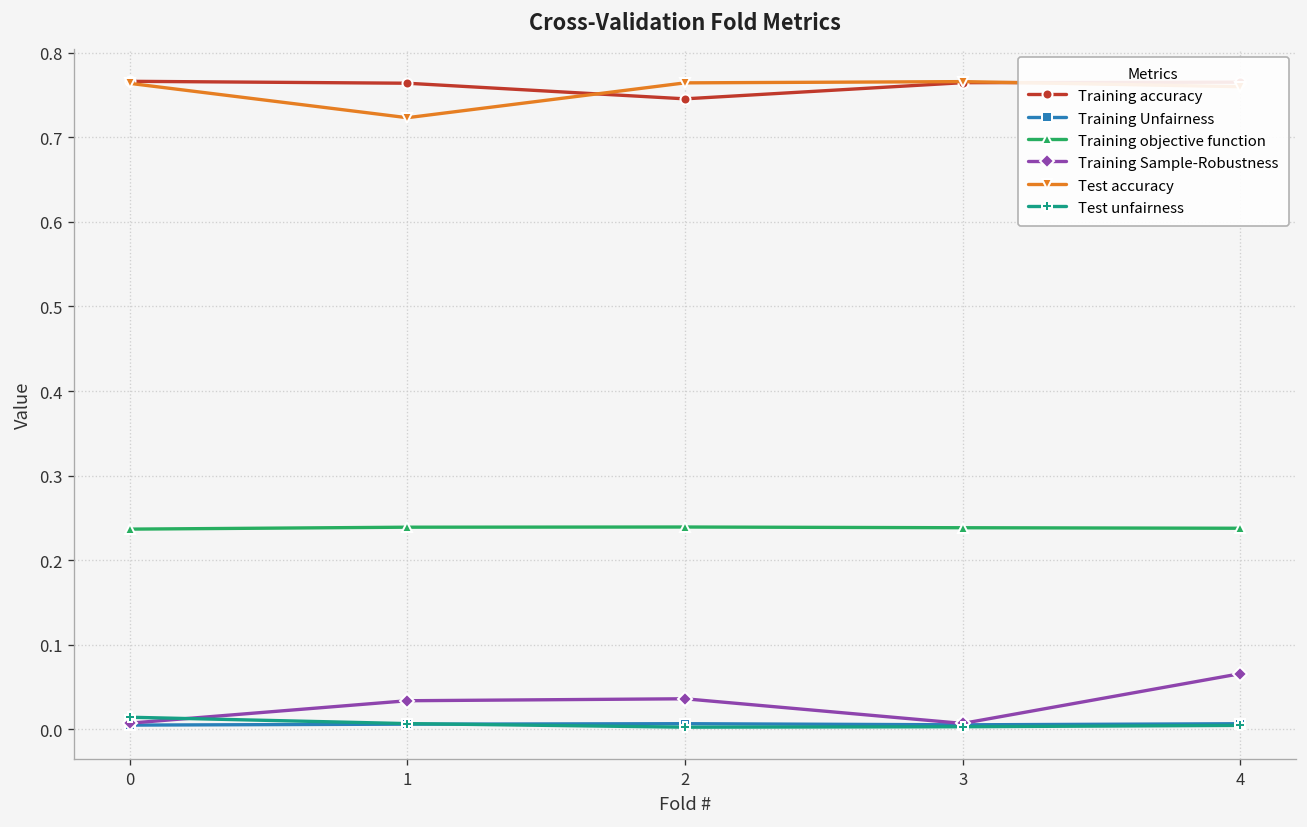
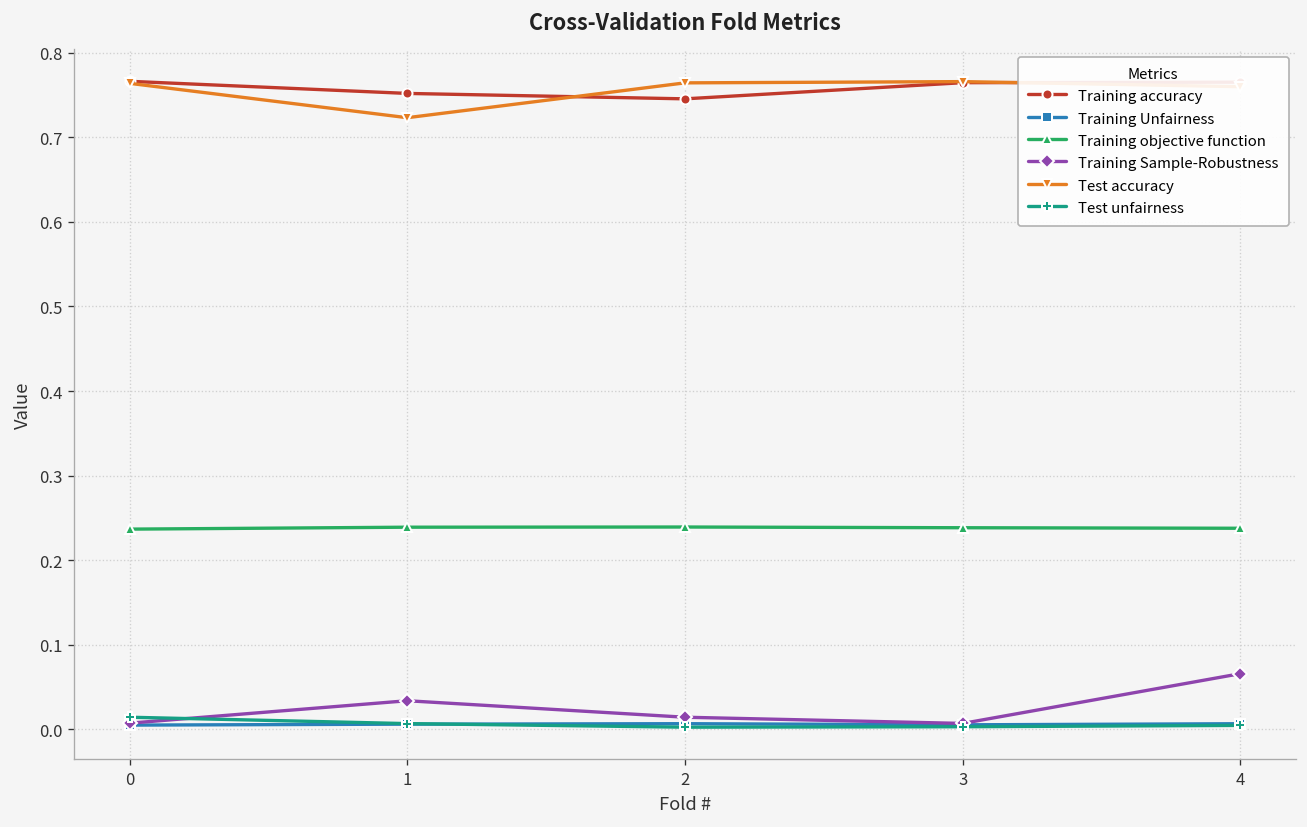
Training accuracy, 1: 0.76 -> 0.75
Training Sample-Robustness, 2: 0.04 -> 0.01
